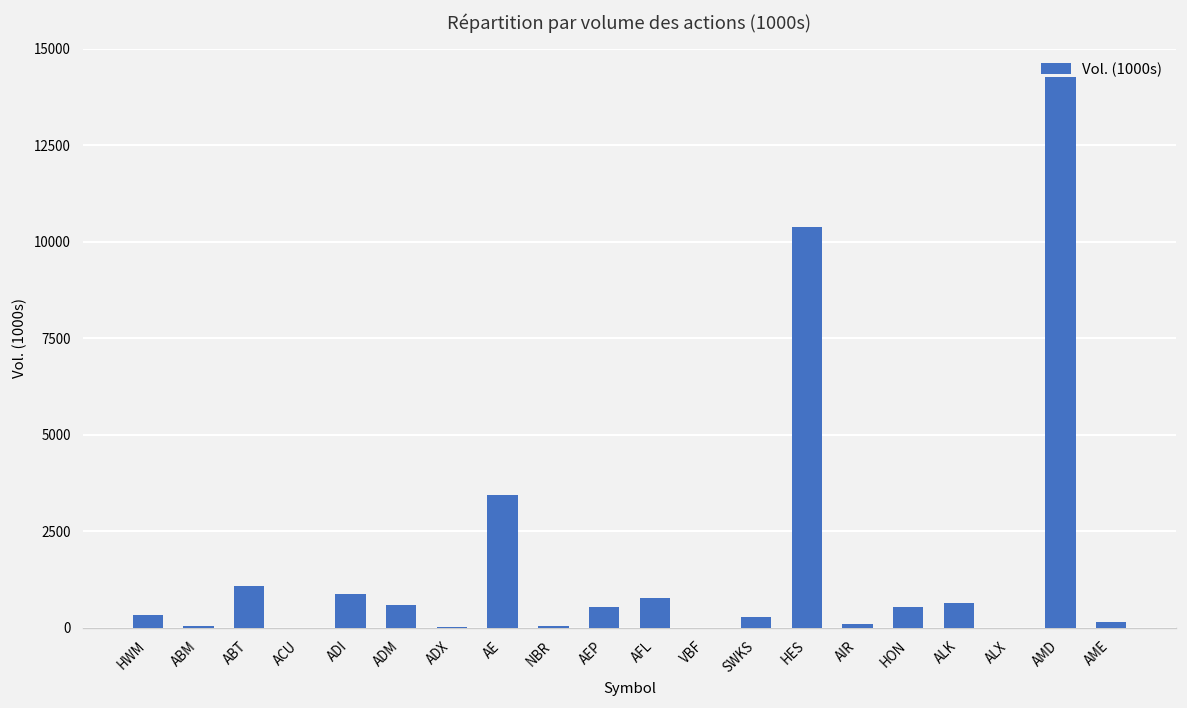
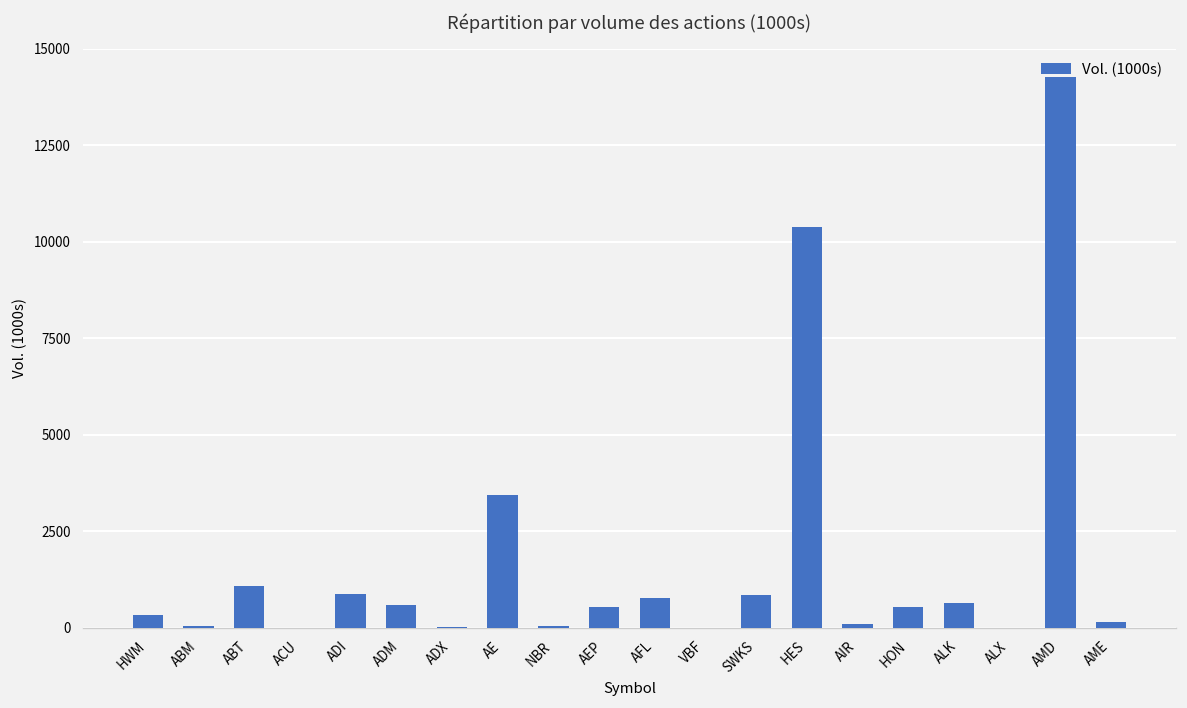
SWKS: 300 -> 900
